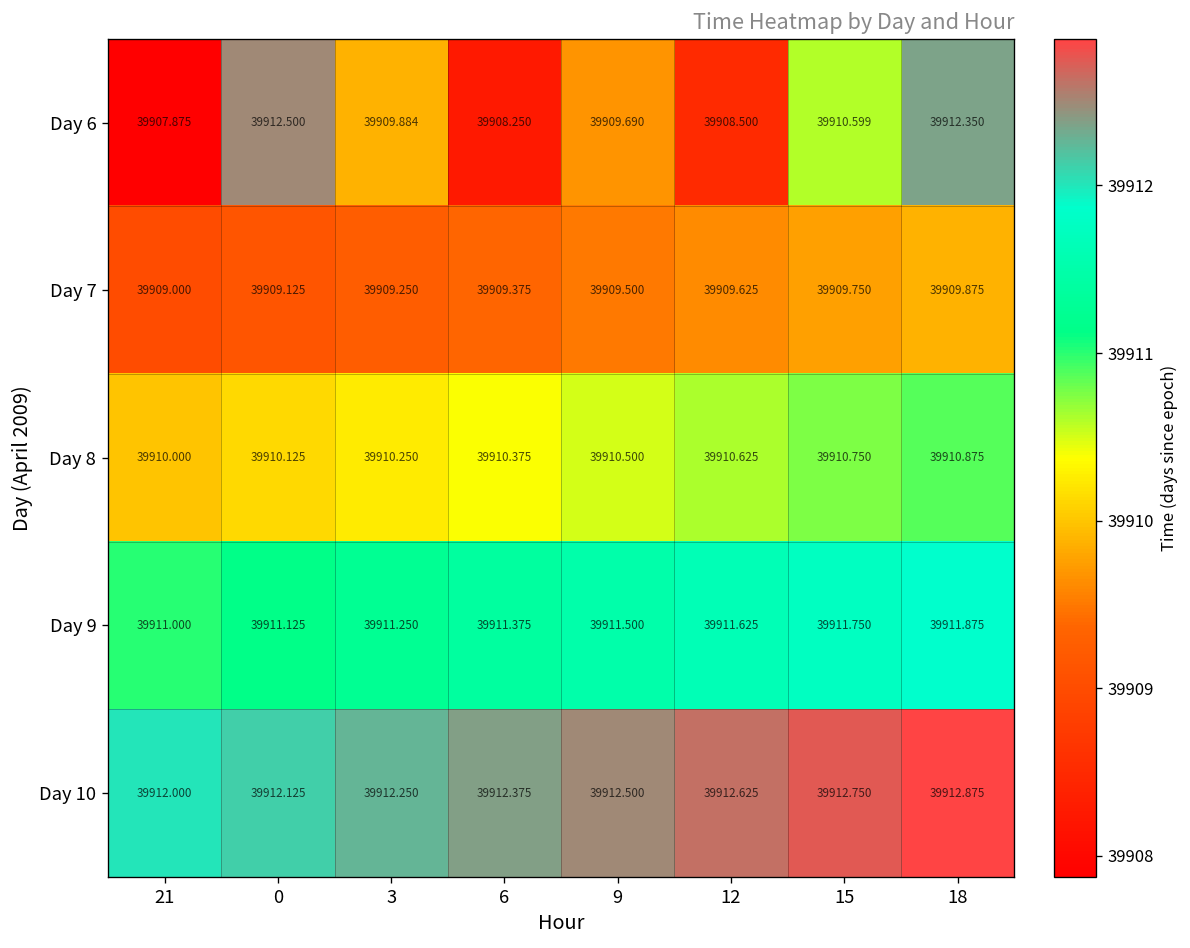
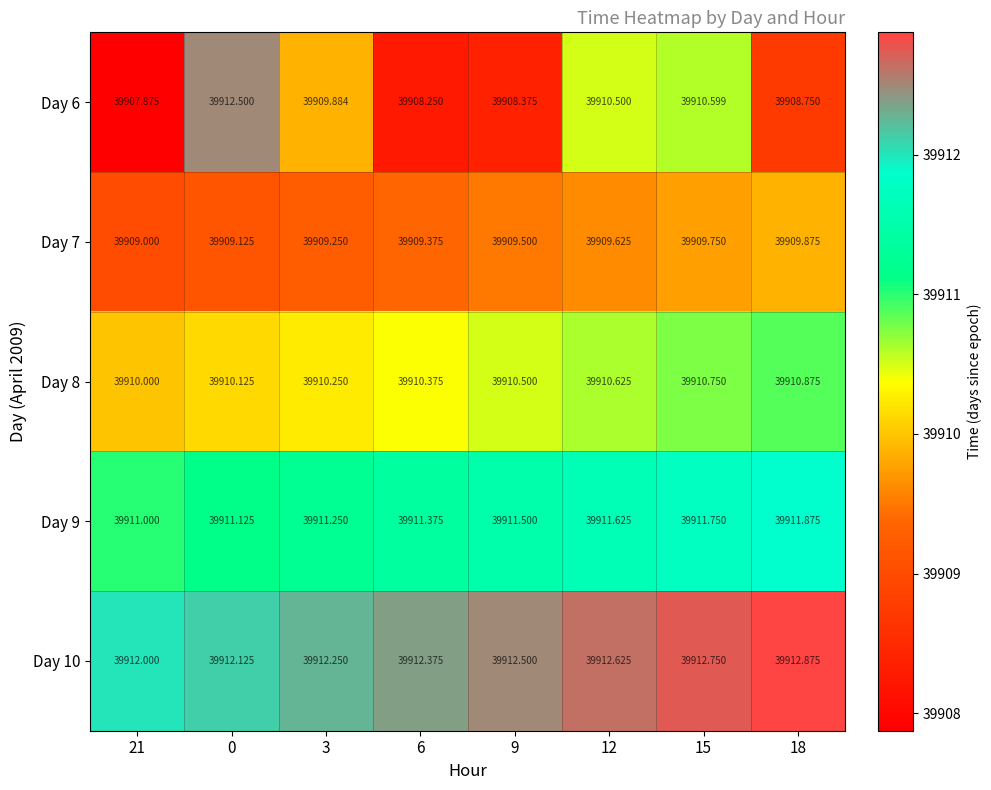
Day 6, 9: 39909.690 -> 39908.375
Day 6, 12: 39908.500 -> 39910.500
Day 6, 18: 39912.350 -> 39908.750
